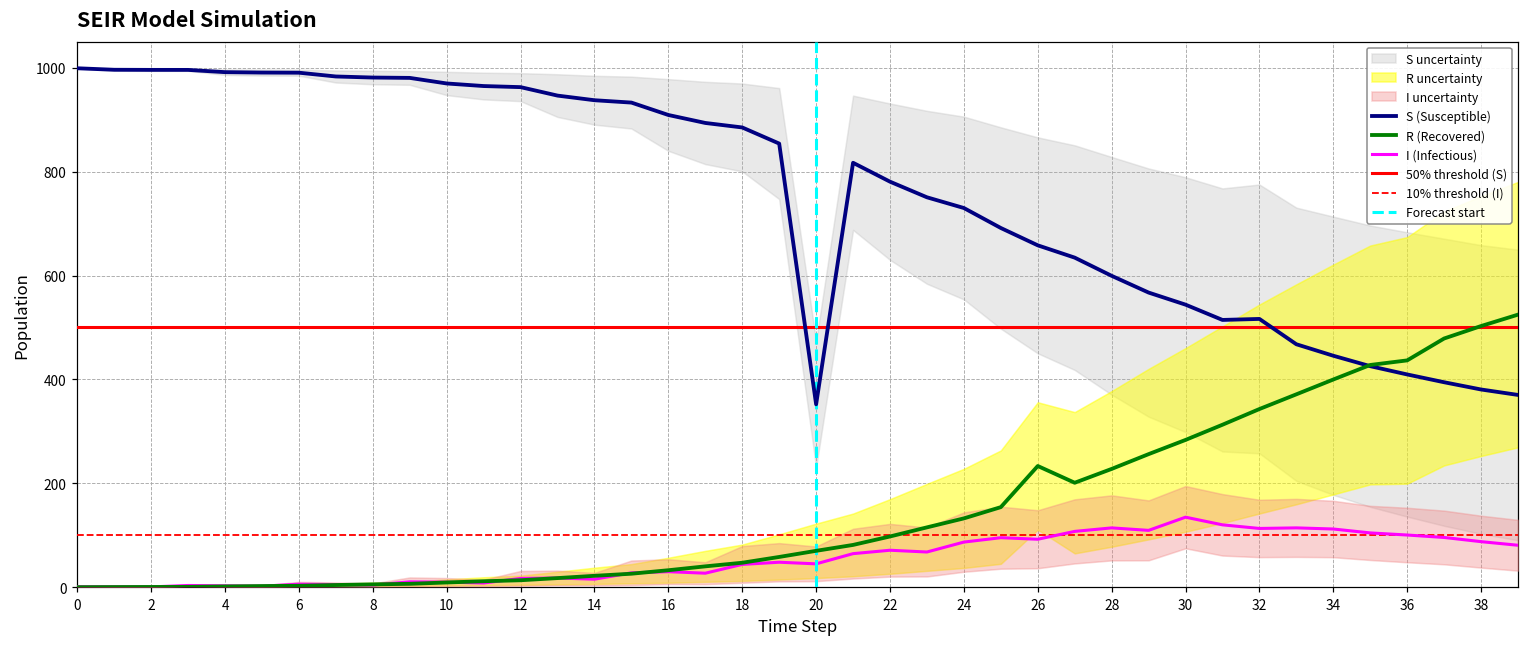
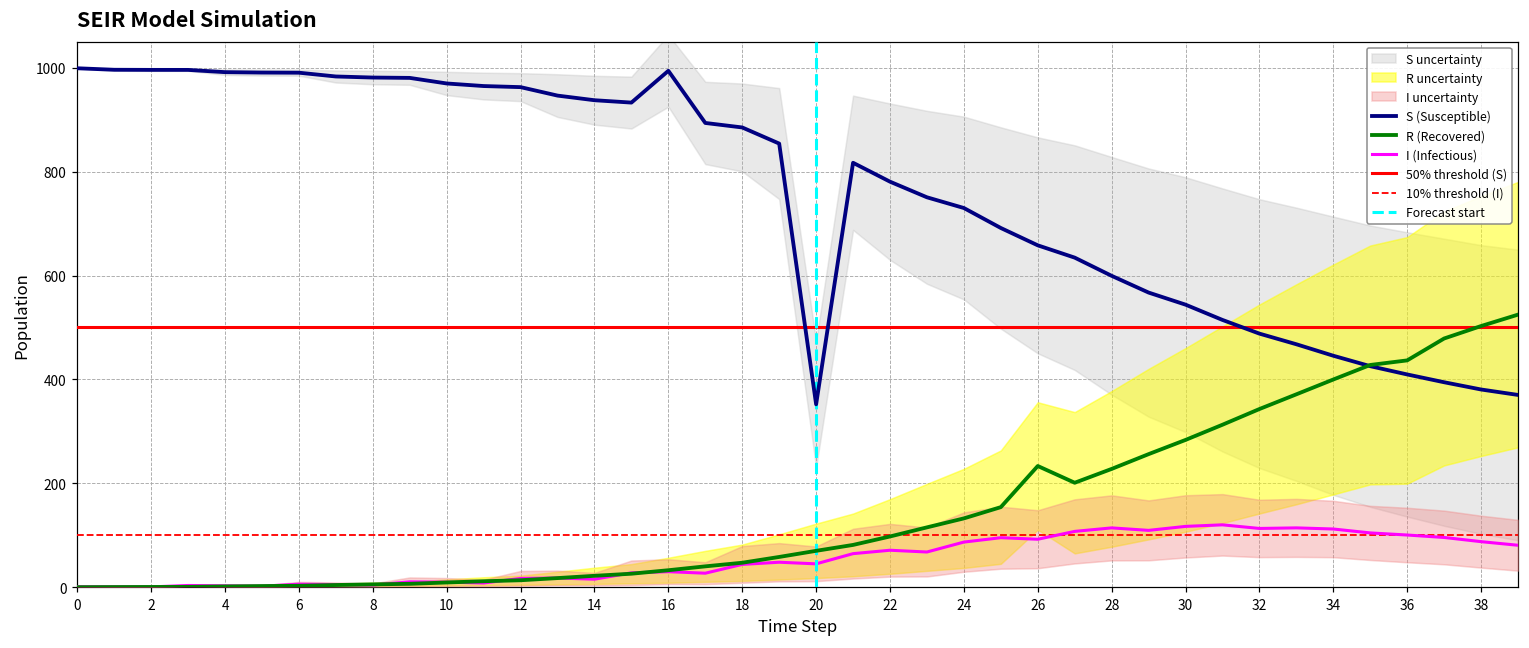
S (Susceptible), 16: 910 -> 990
I (Infectious), 30: 130 -> 120
S (Susceptible), 32: 520 -> 490
